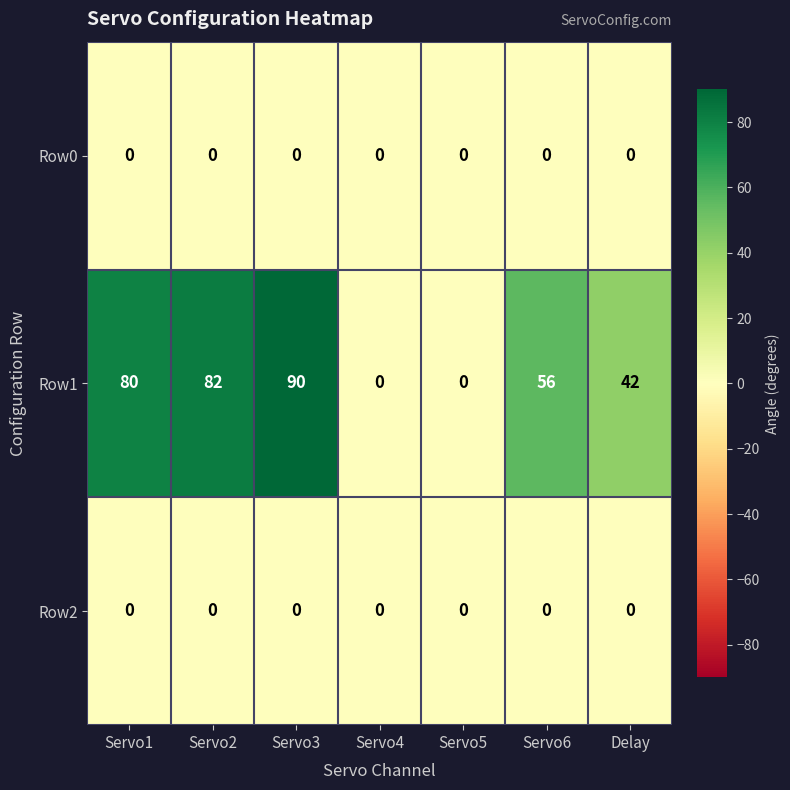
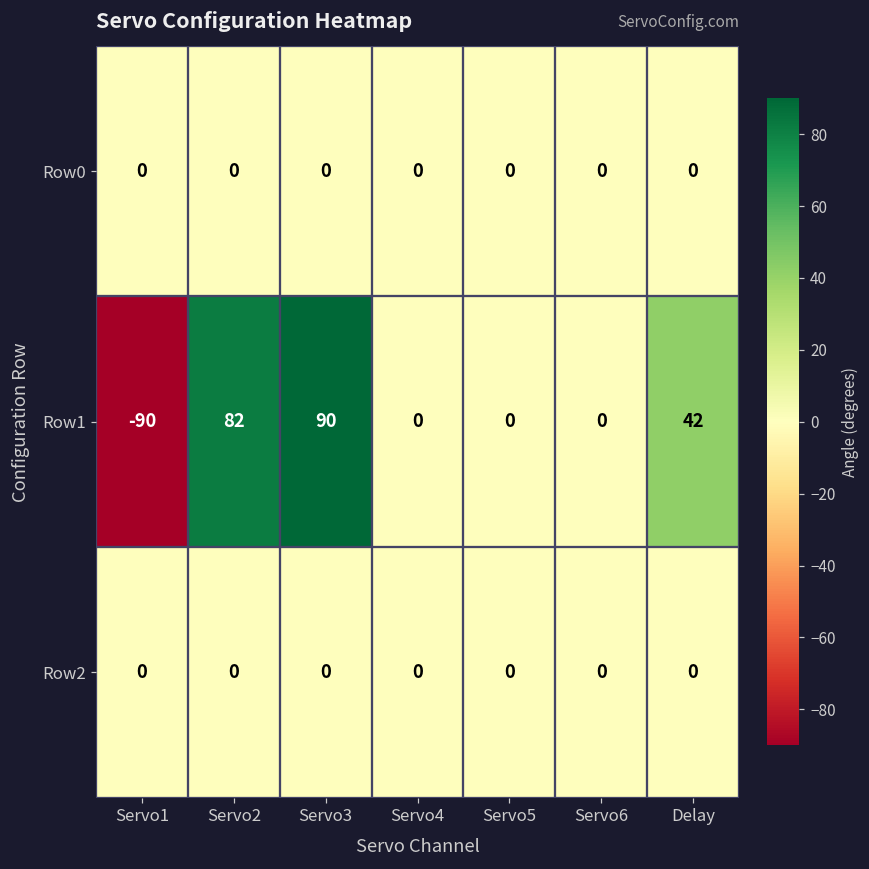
Row1, Servo1: 80 -> -90
Row1, Servo6: 56 -> 0
